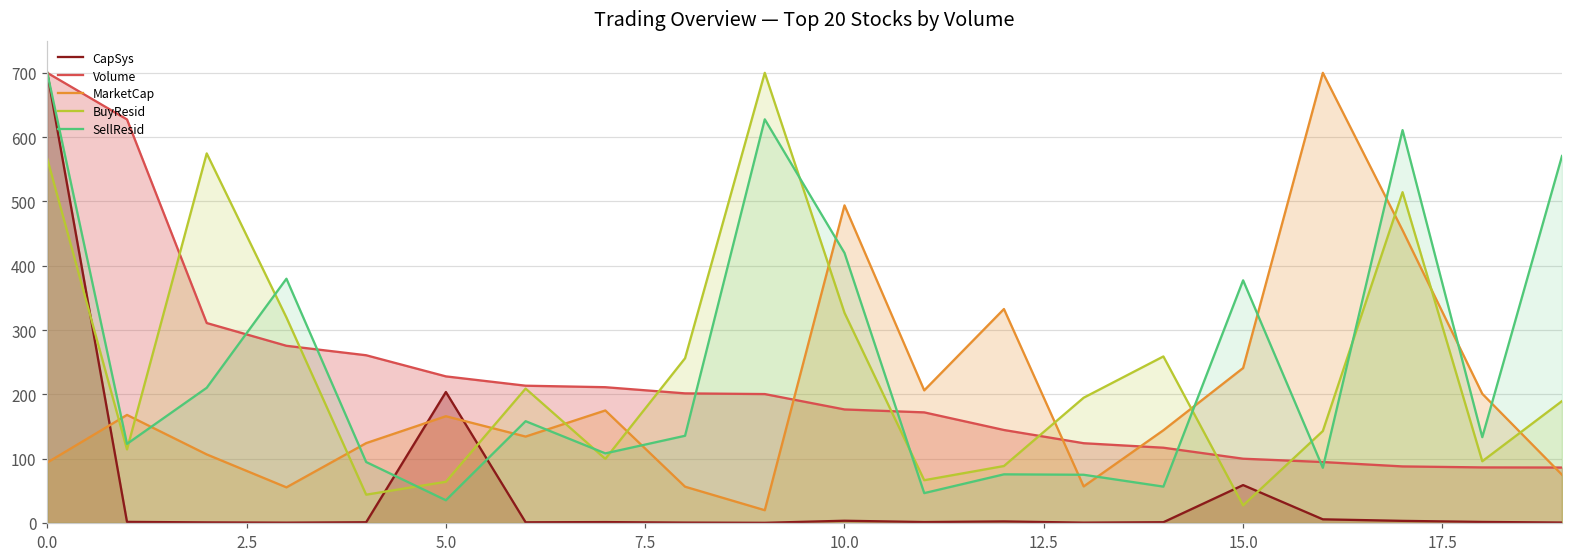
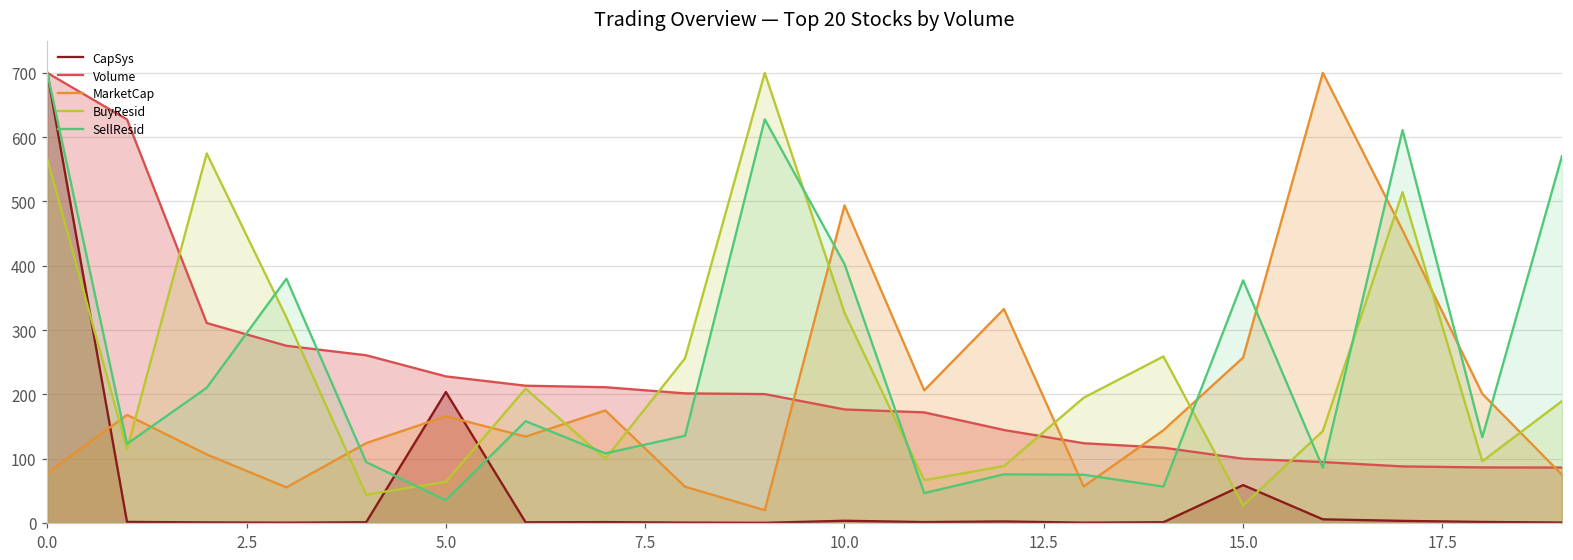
MarketCap, 0.0: 90 -> 80
SellResid, 10.0: 420 -> 400
MarketCap, 15.0: 240 -> 260
